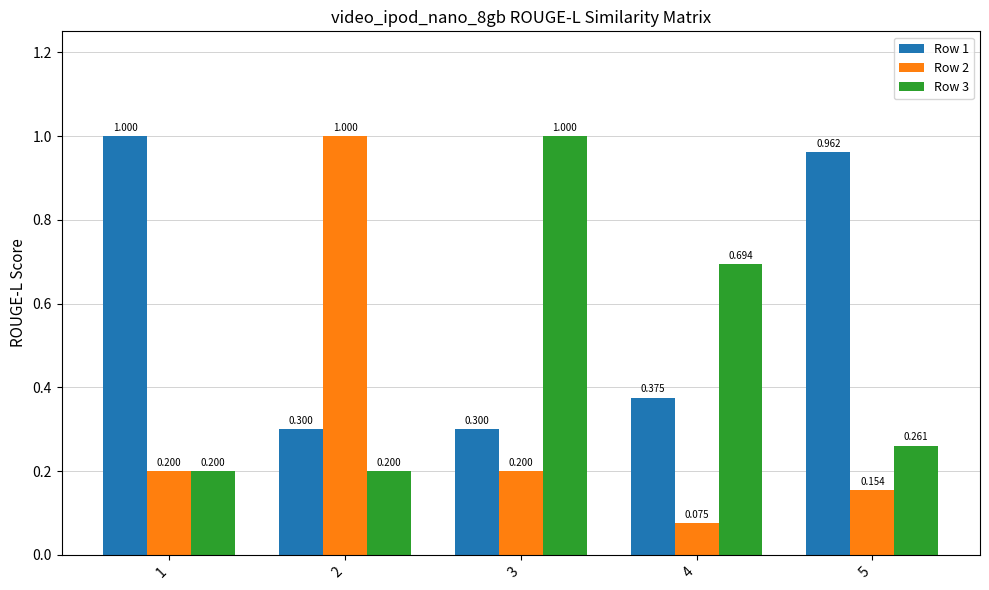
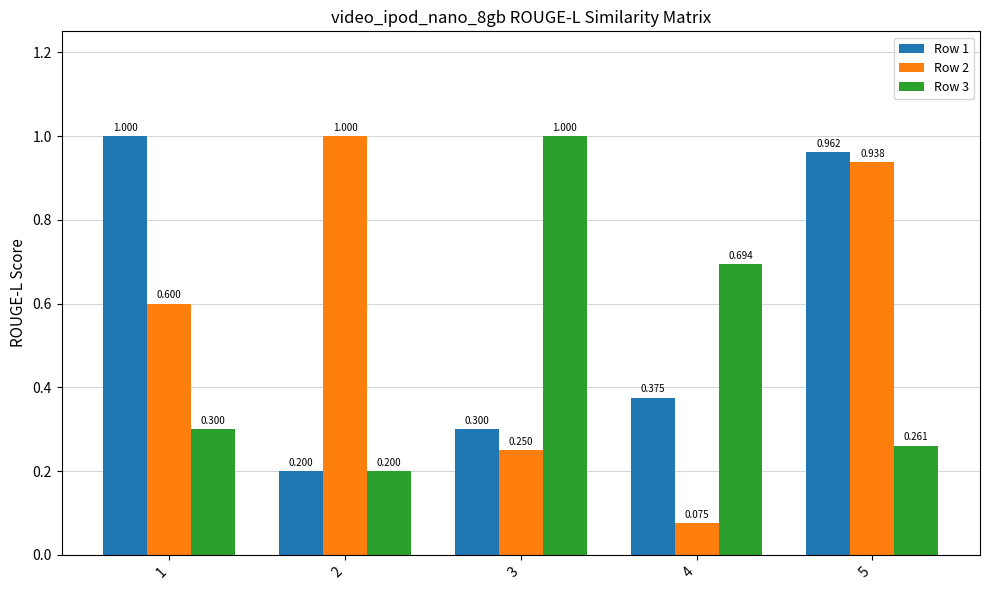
Row 2, 1: 0.200 -> 0.600
Row 3, 1: 0.200 -> 0.300
Row 1, 2: 0.300 -> 0.200
Row 2, 3: 0.200 -> 0.250
Row 2, 5: 0.154 -> 0.938
